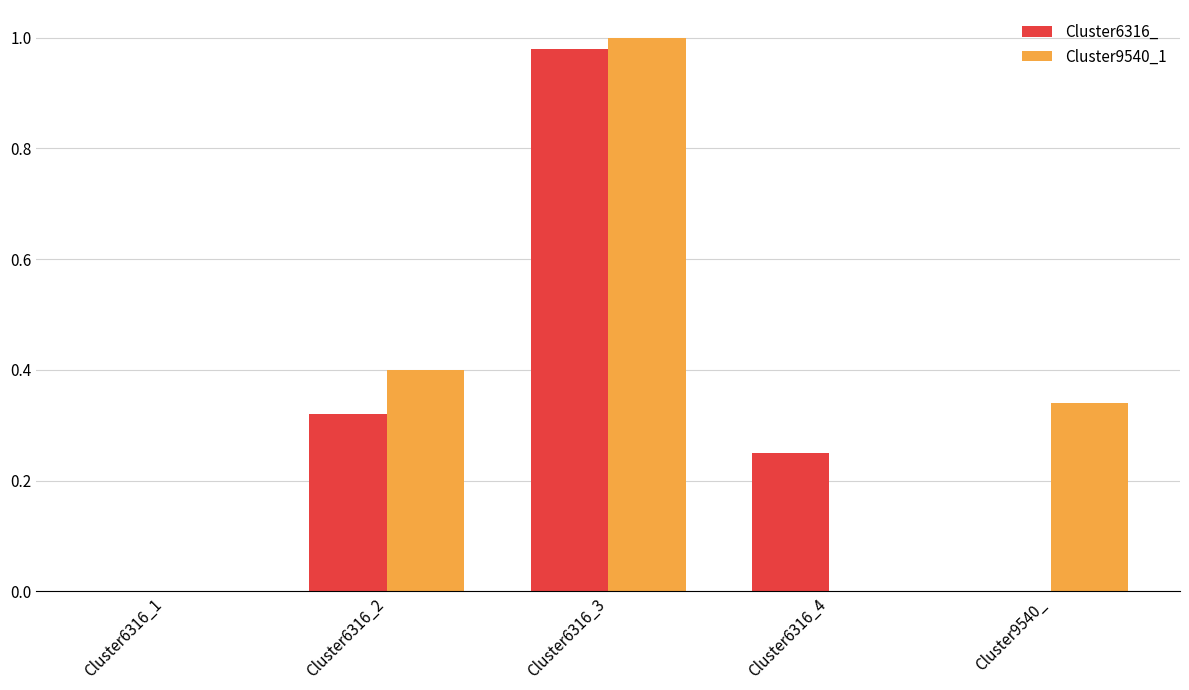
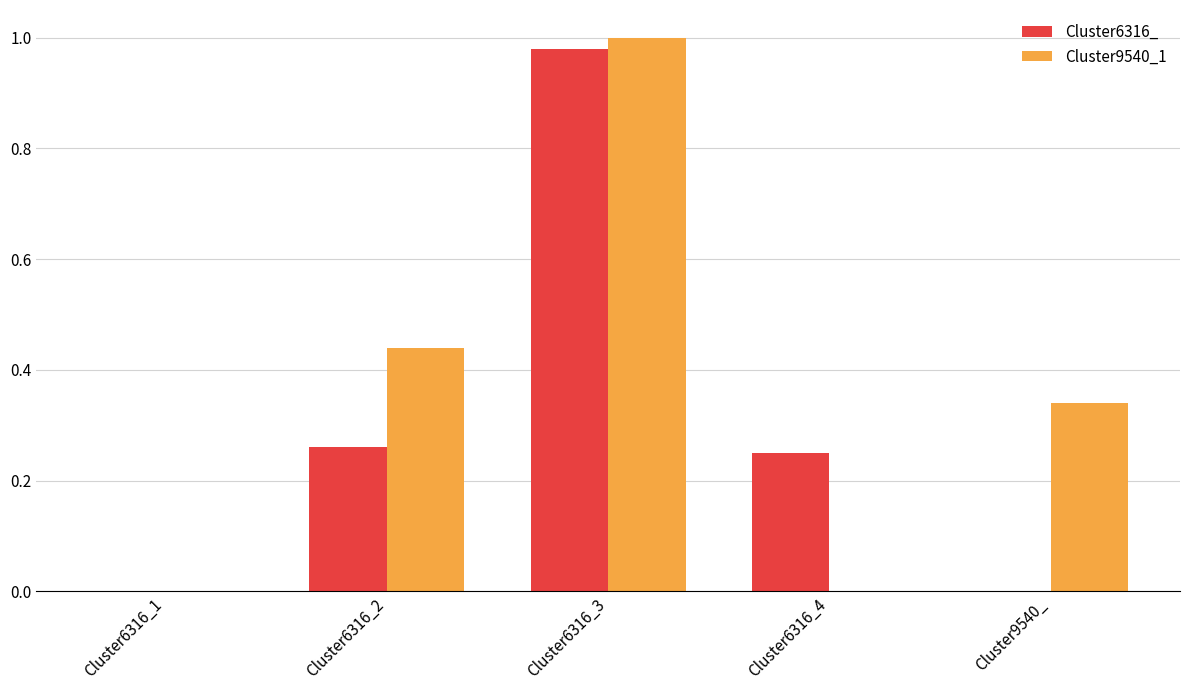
Cluster6316_, Cluster6316_2: 0.32 -> 0.26
Cluster9540_1, Cluster6316_2: 0.40 -> 0.44
